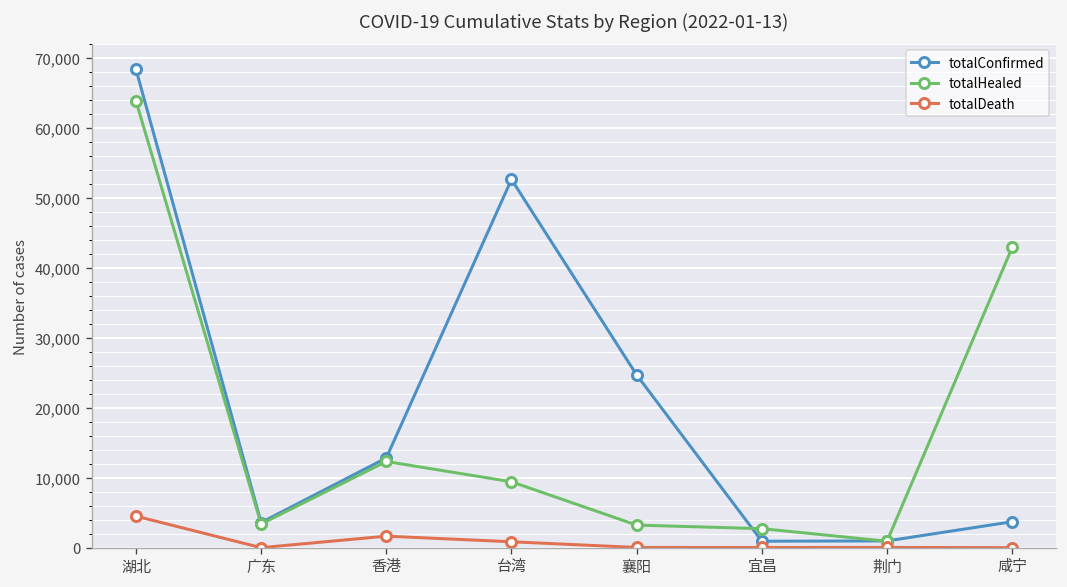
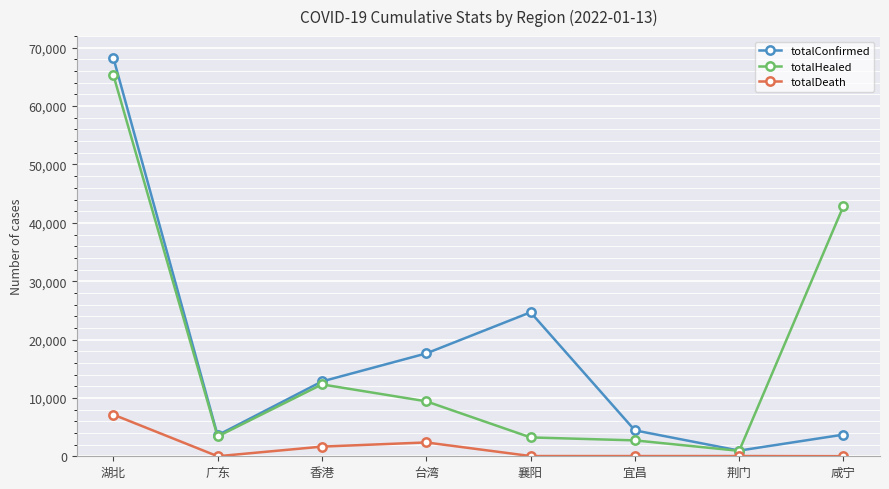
totalHealed, 湖北: 64,000 -> 65,000
totalDeath, 湖北: 5,000 -> 7,000
totalConfirmed, 台湾: 53,000 -> 18,000
totalDeath, 台湾: 1,000 -> 2,000
totalConfirmed, 宜昌: 1,000 -> 4,000
